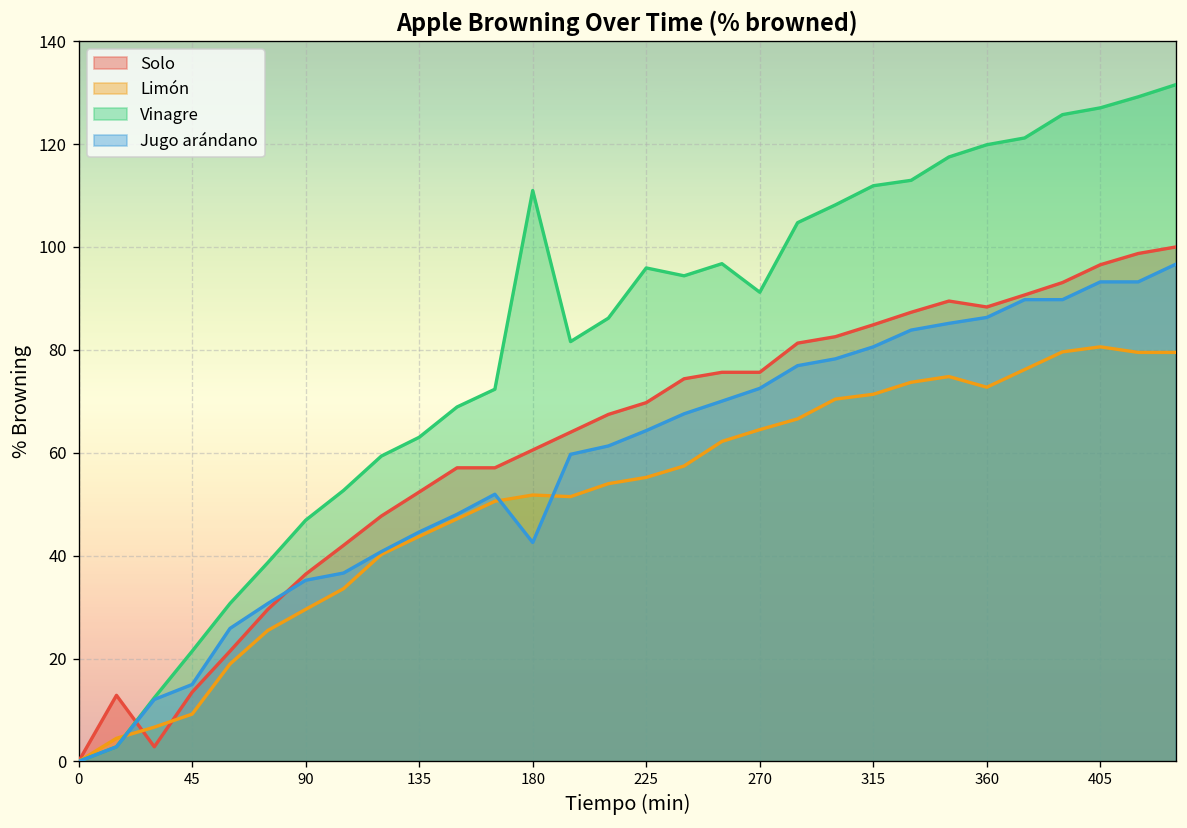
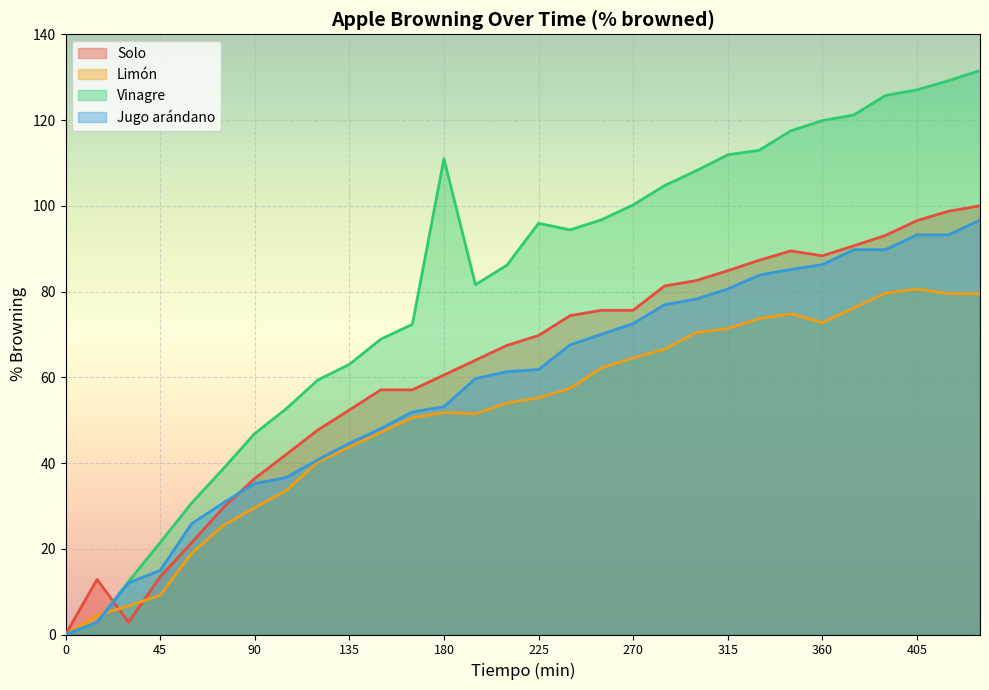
Jugo arándano, 180: 43 -> 53
Jugo arándano, 225: 64 -> 62
Vinagre, 270: 91 -> 100
